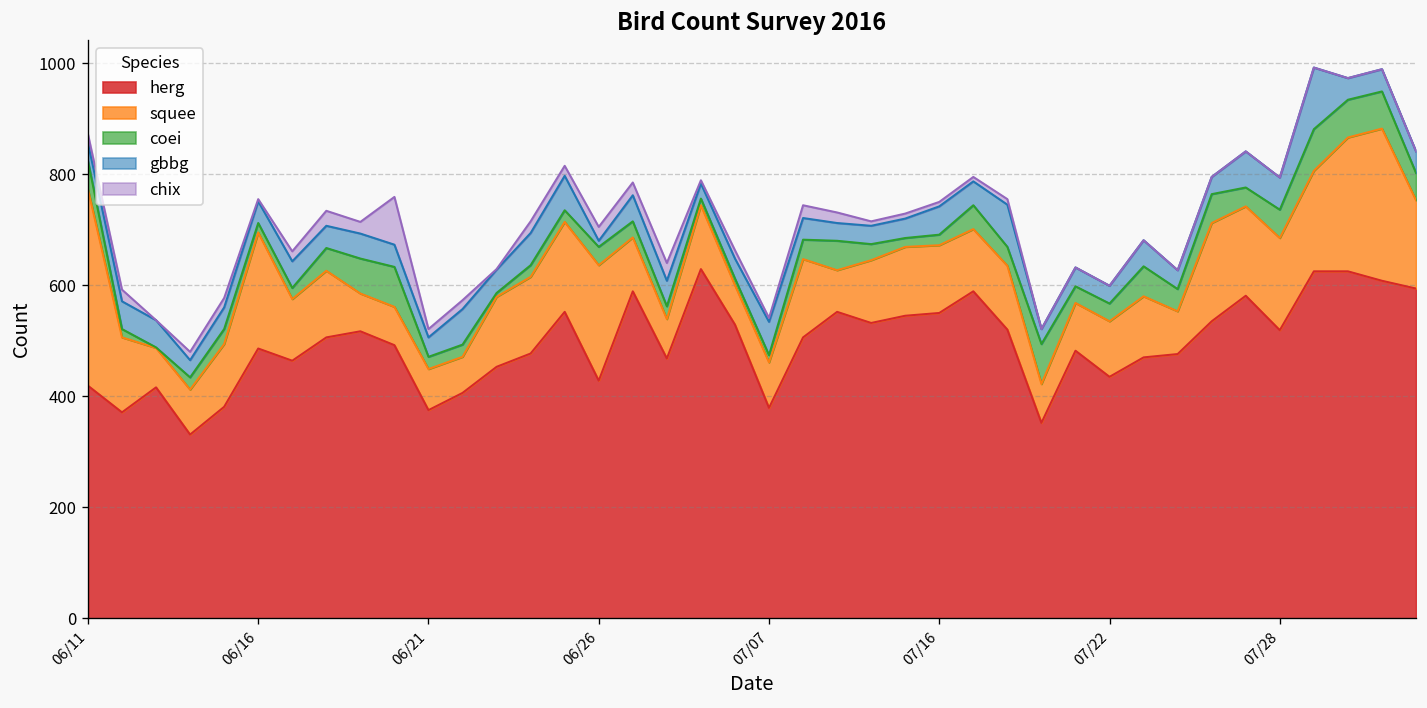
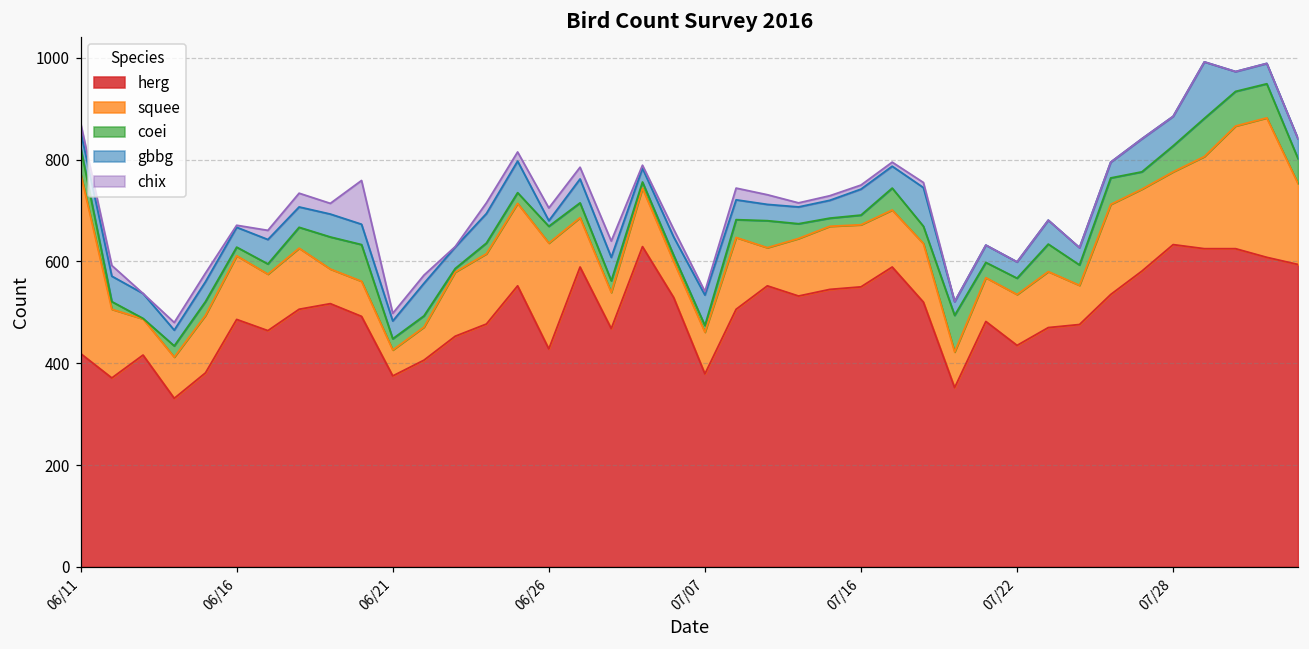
squee, 06/16: 210 -> 130
squee, 06/21: 70 -> 50
herg, 07/28: 520 -> 630
squee, 07/28: 170 -> 140
